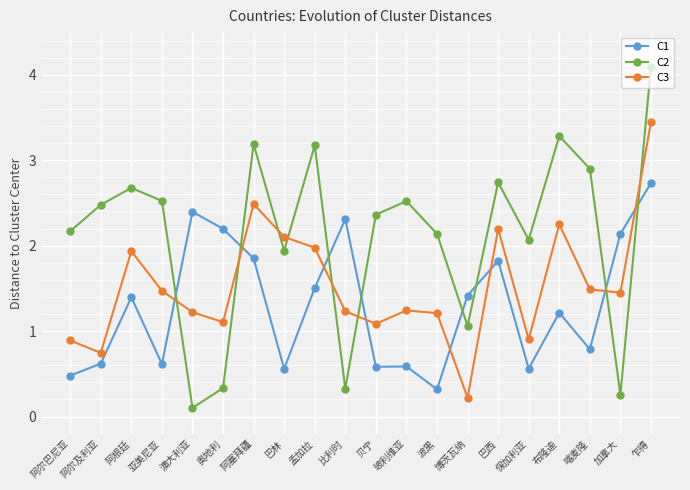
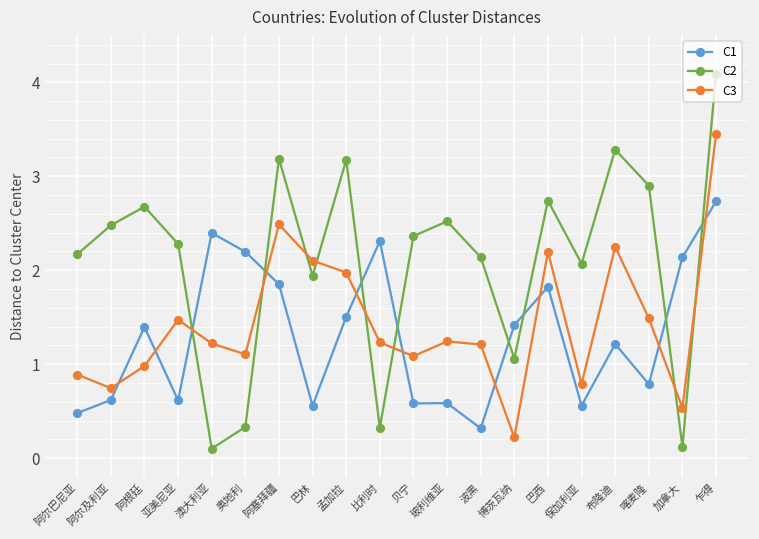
C3, 阿根廷: 1.9 -> 1.0
C2, 亚美尼亚: 2.5 -> 2.3
C3, 保加利亚: 0.9 -> 0.8
C2, 加拿大: 0.3 -> 0.1
C3, 加拿大: 1.4 -> 0.5
